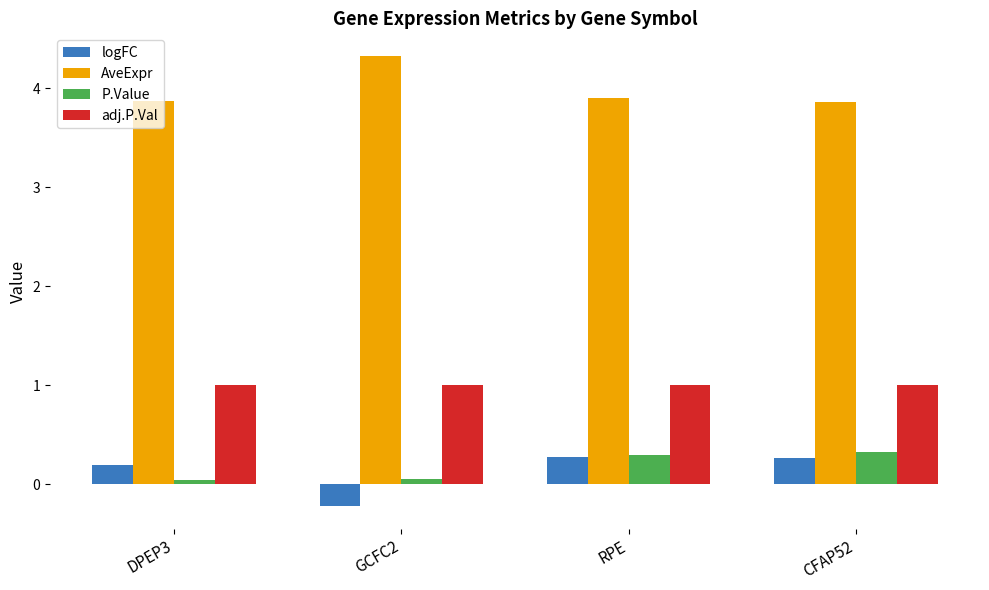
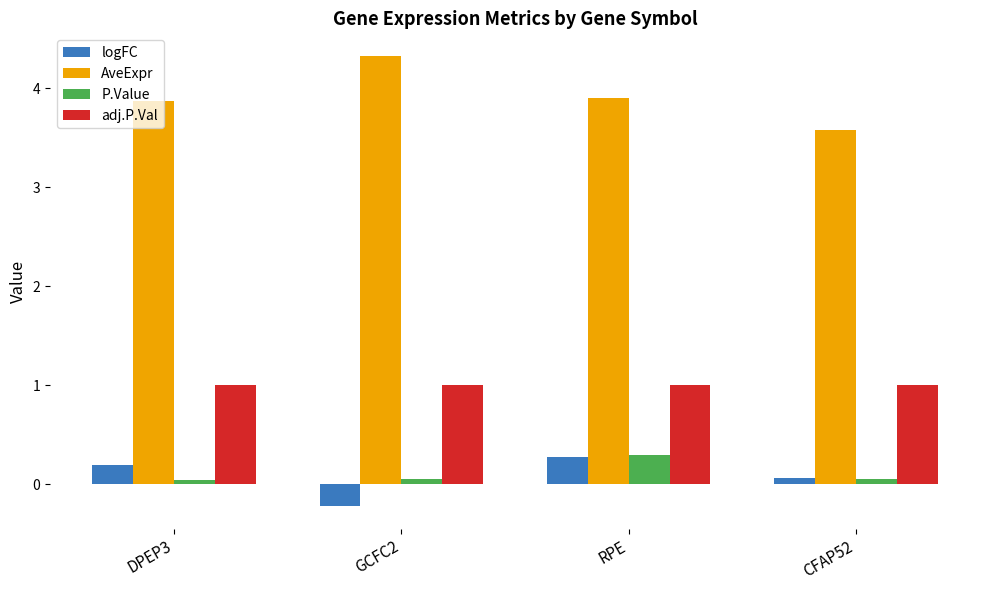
logFC, CFAP52: 0.3 -> 0.1
AveExpr, CFAP52: 3.9 -> 3.6
P.Value, CFAP52: 0.3 -> 0.0
